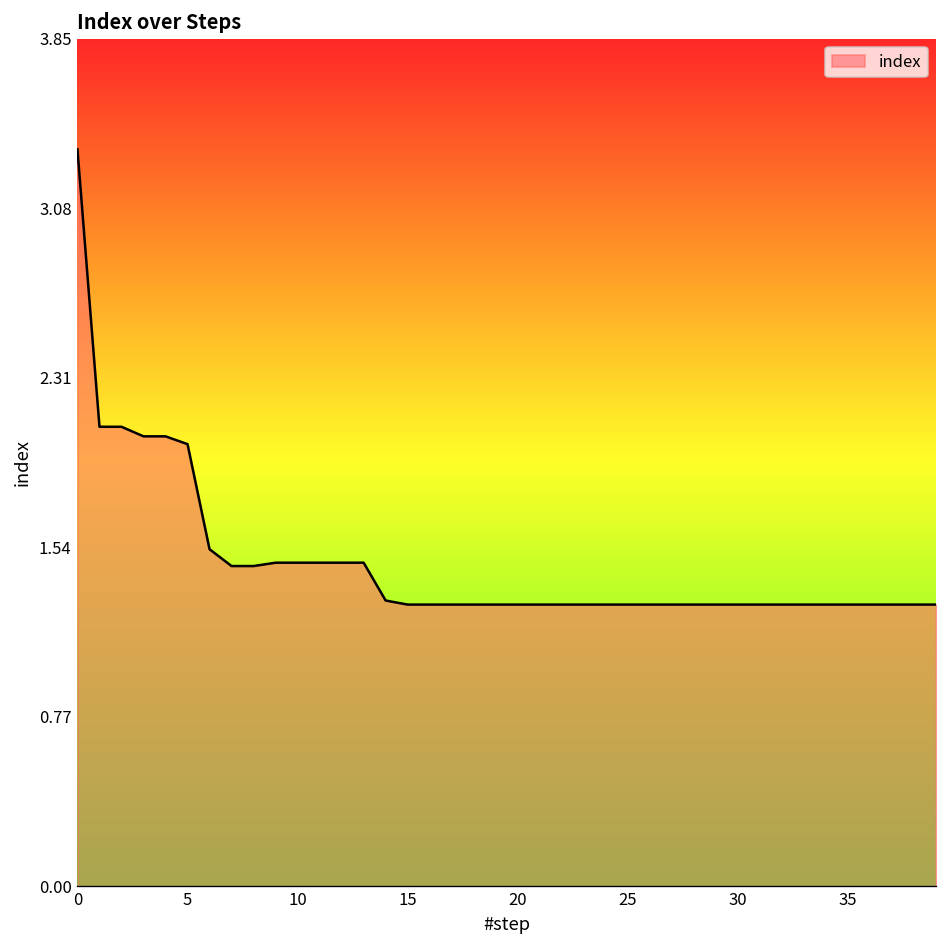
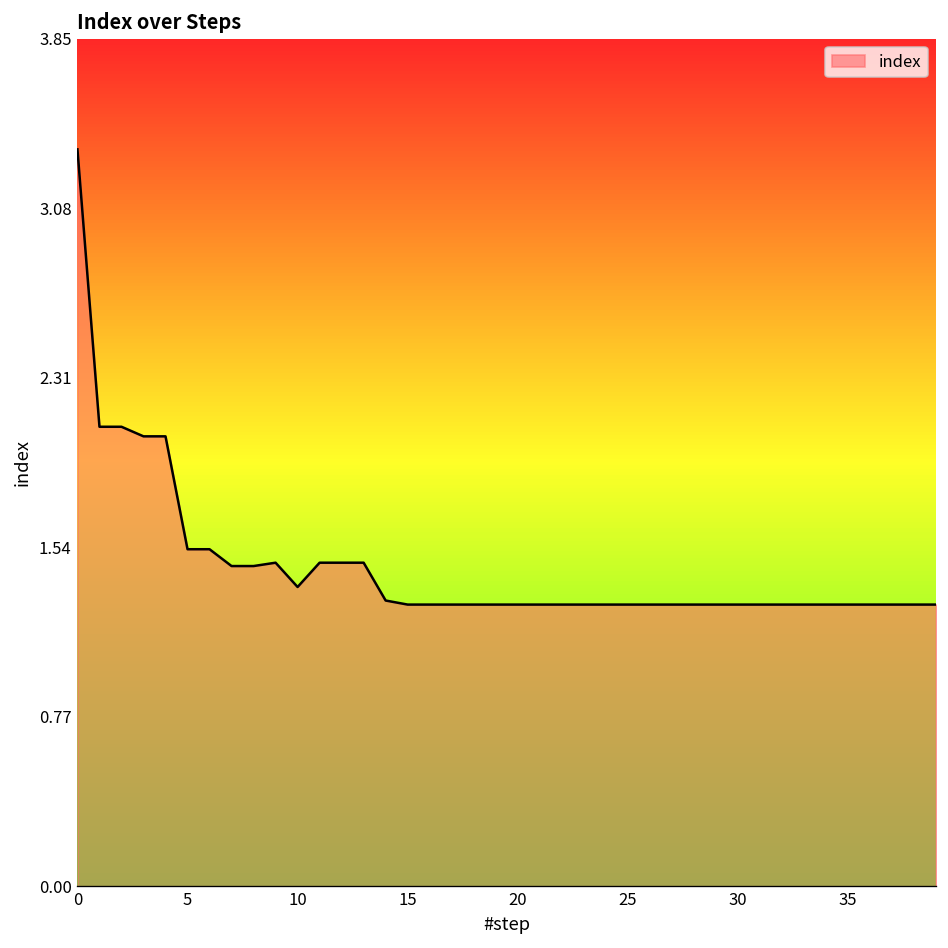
5: 2.01 -> 1.53
10: 1.47 -> 1.36
